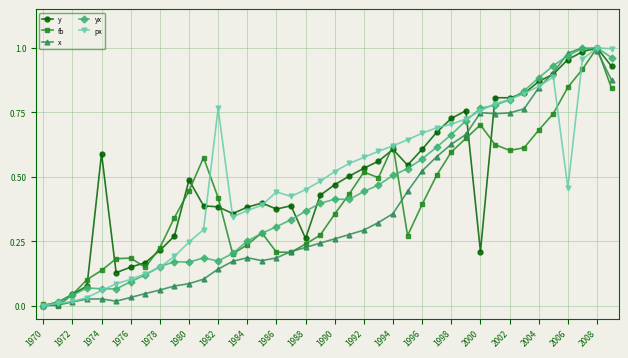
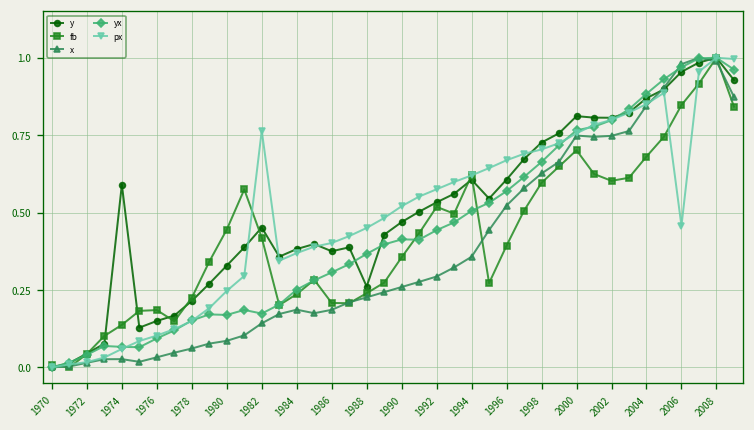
y, 1980: 0.49 -> 0.33
y, 1982: 0.38 -> 0.45
px, 1986: 0.44 -> 0.40
y, 2000: 0.21 -> 0.81
